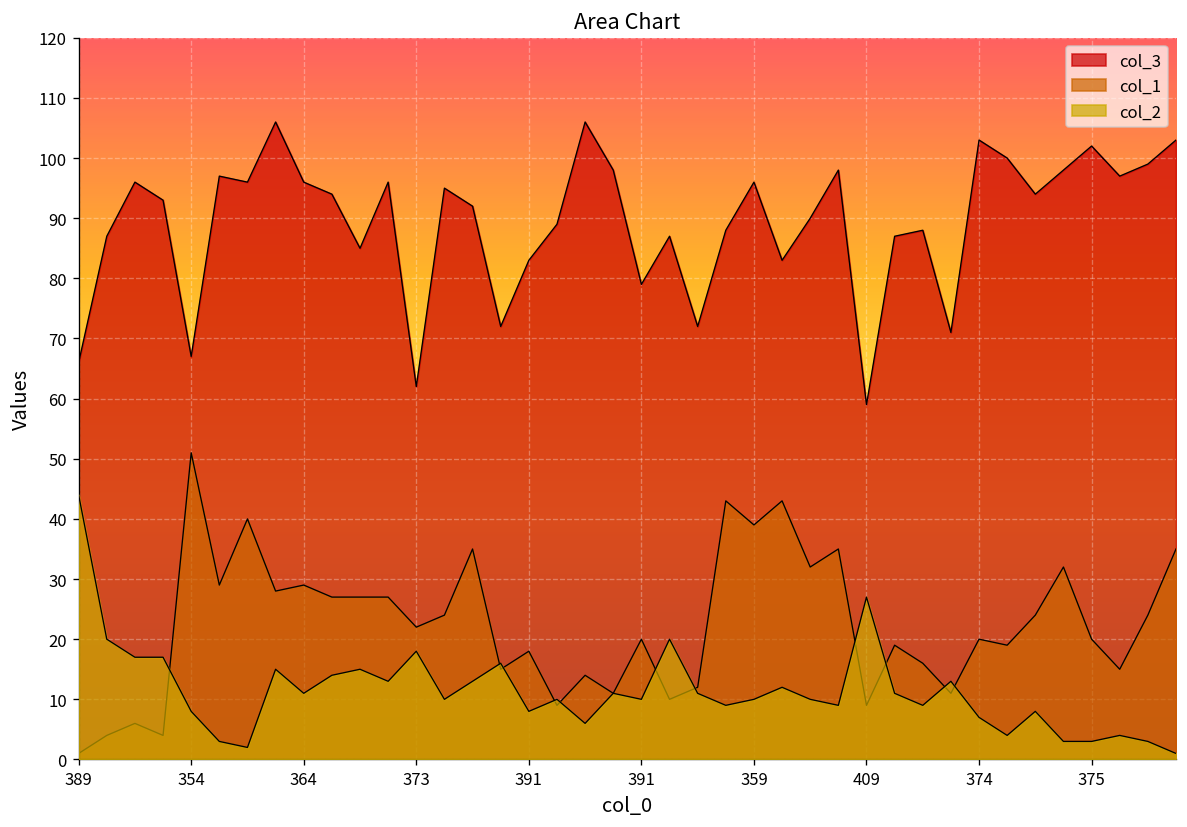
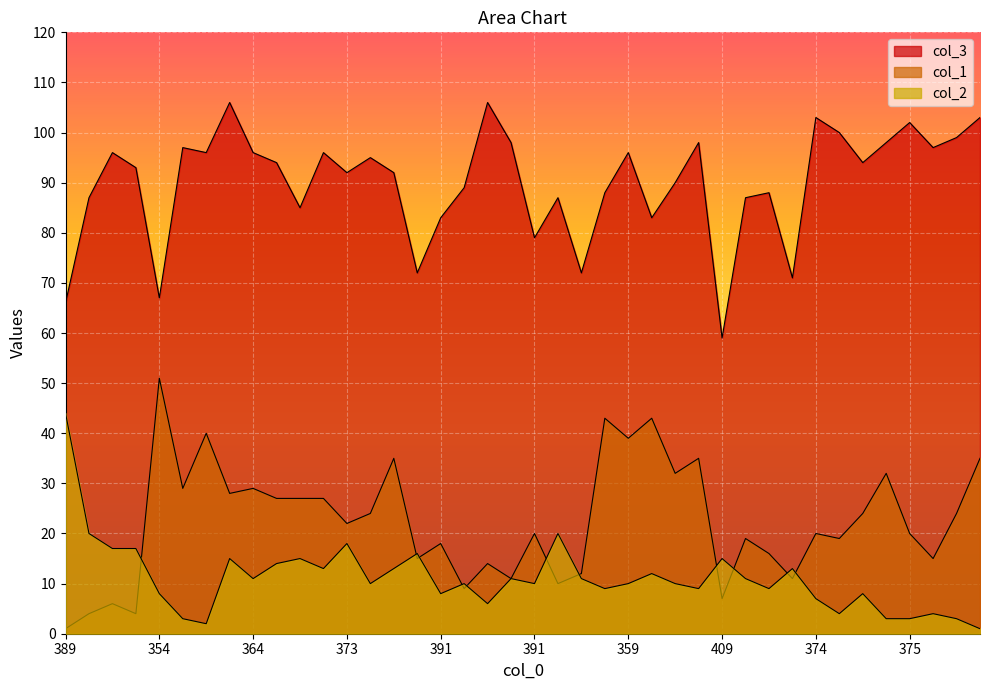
col_3, 373: 62 -> 92
col_1, 409: 9 -> 7
col_2, 409: 27 -> 15
